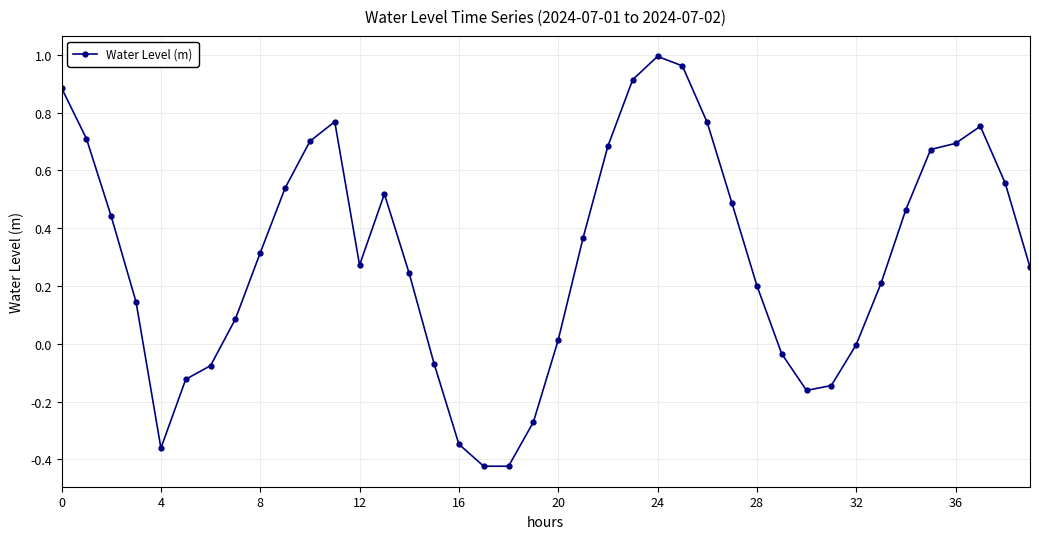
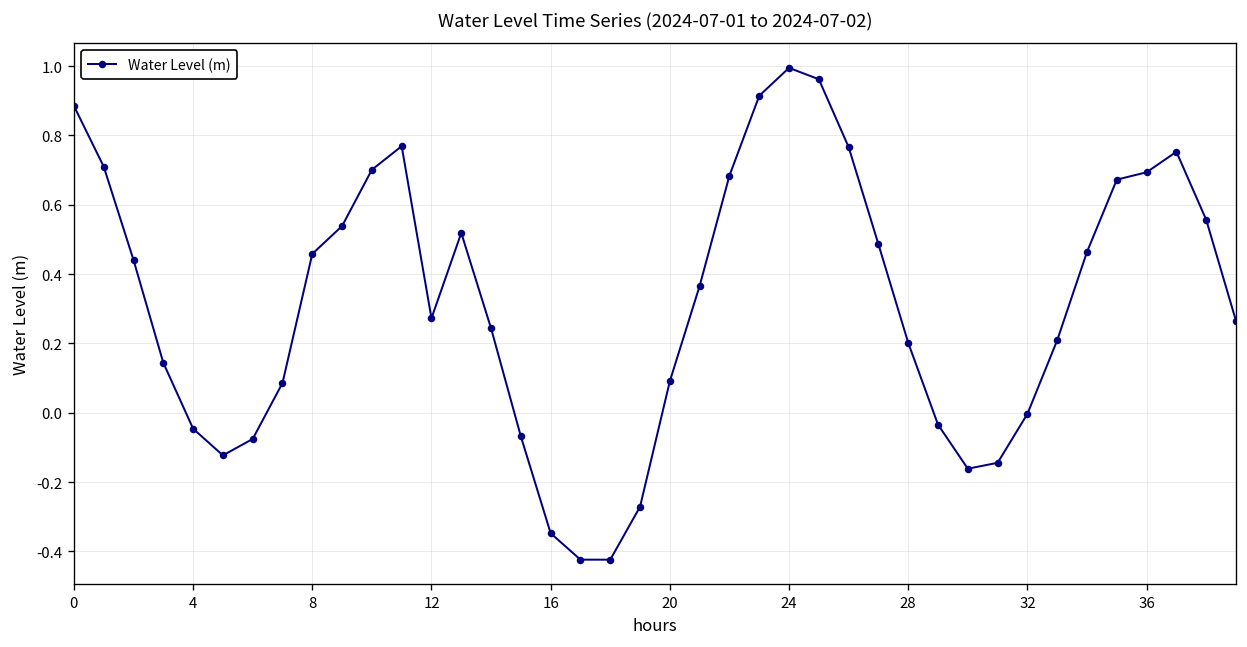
4: -0.36 -> -0.05
8: 0.31 -> 0.46
20: 0.01 -> 0.09
